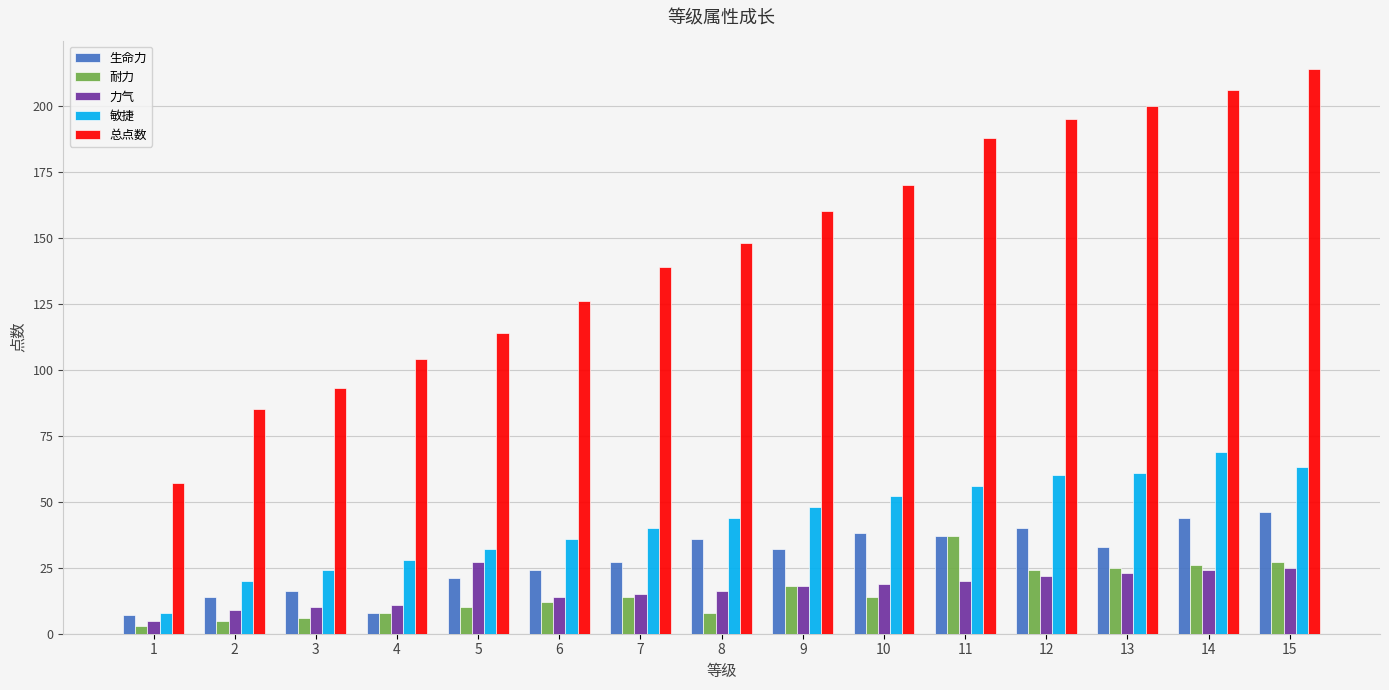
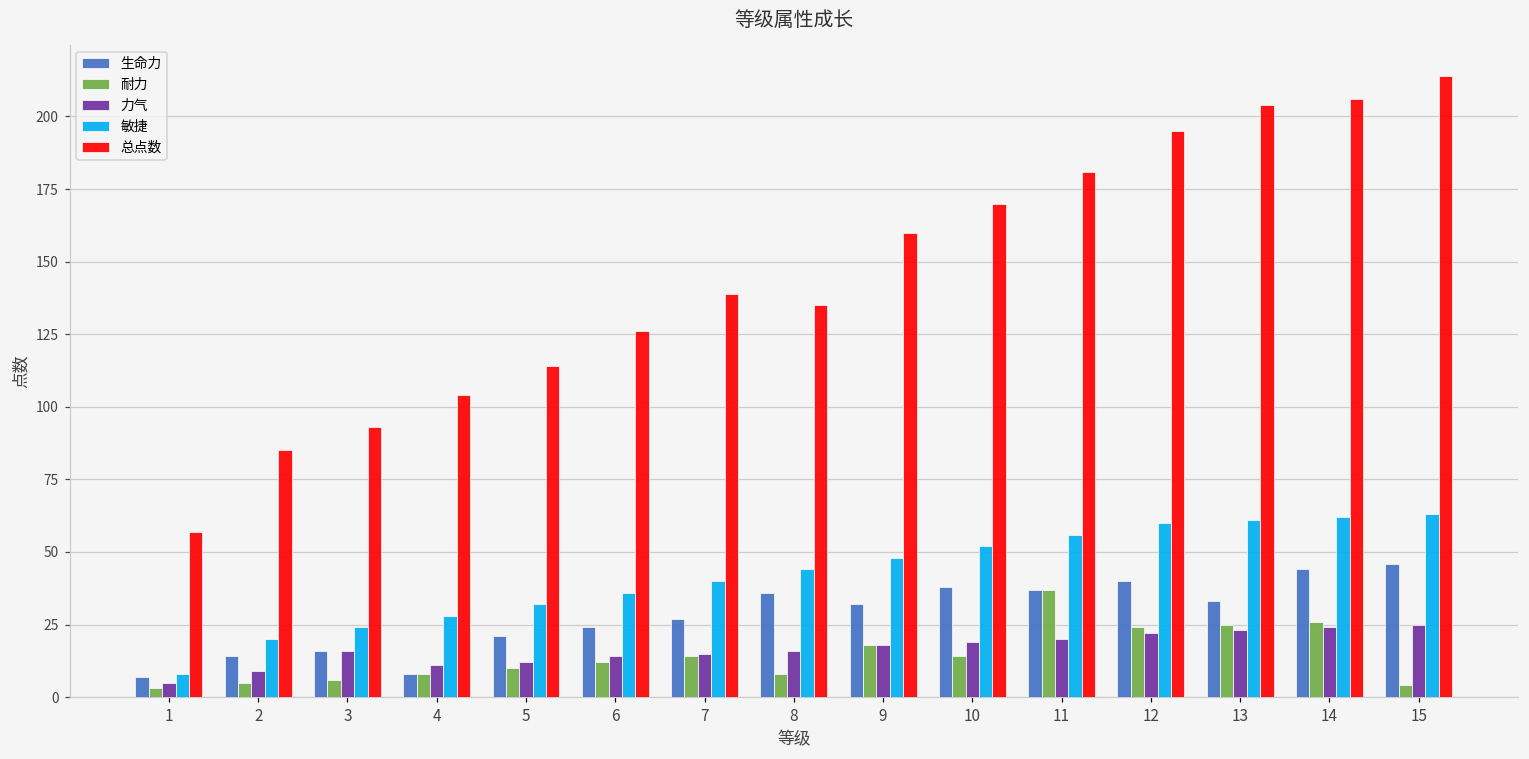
力气, 3: 10 -> 16
力气, 5: 27 -> 12
总点数, 8: 148 -> 135
总点数, 11: 188 -> 181
总点数, 13: 200 -> 204
敏捷, 14: 69 -> 62
耐力, 15: 27 -> 4
